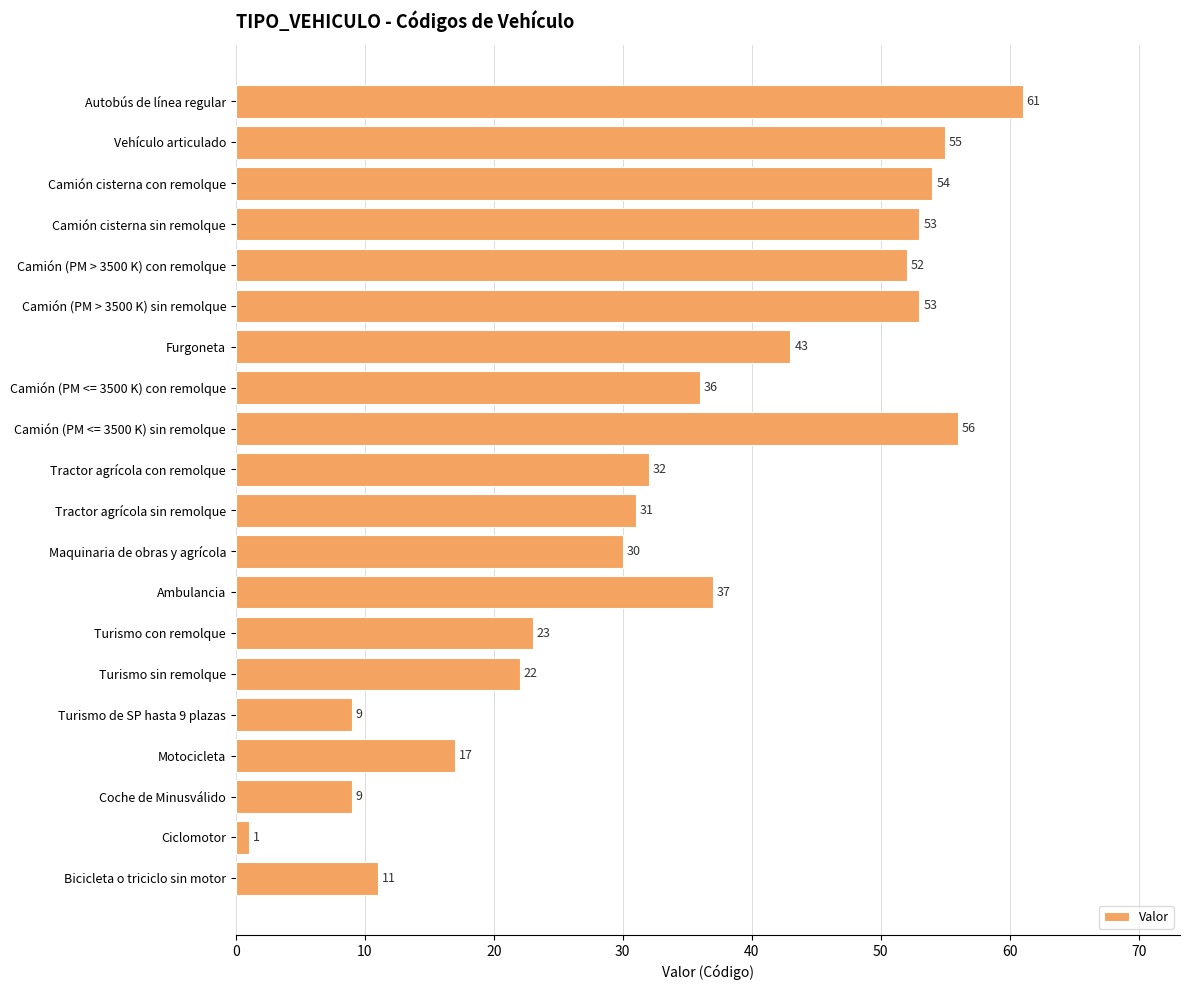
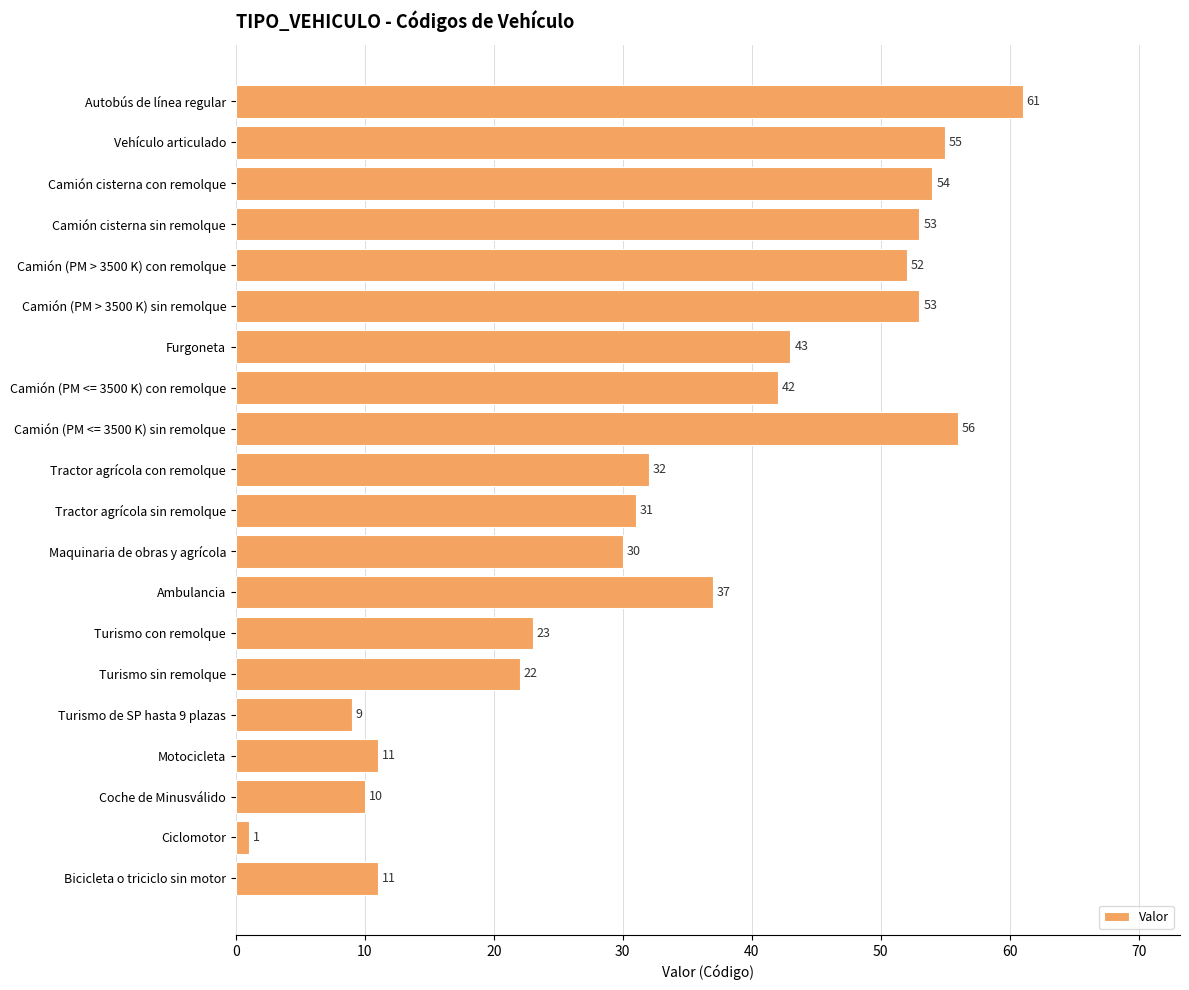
Camión (PM <= 3500 K) con remolque: 36 -> 42
Motocicleta: 17 -> 11
Coche de Minusválido: 9 -> 10
